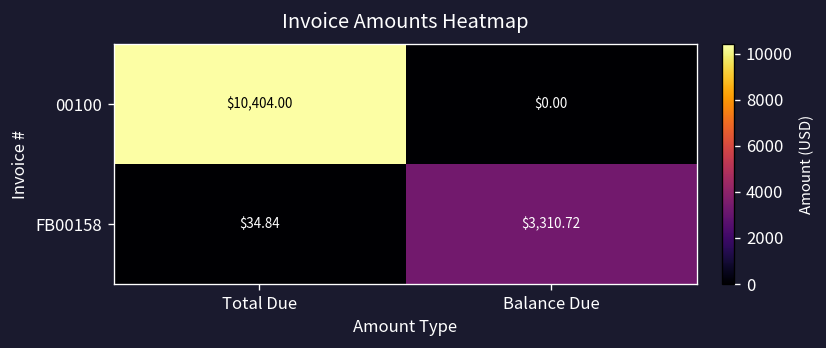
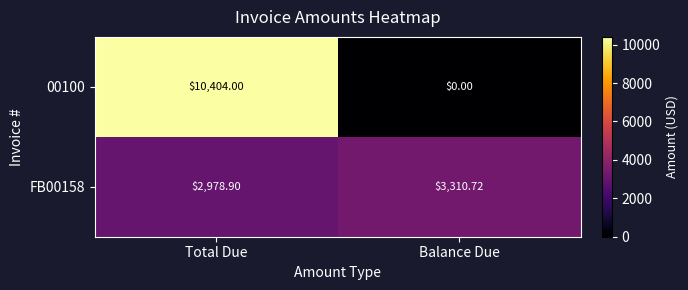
FB00158, Total Due: $34.84 -> $2,978.90
